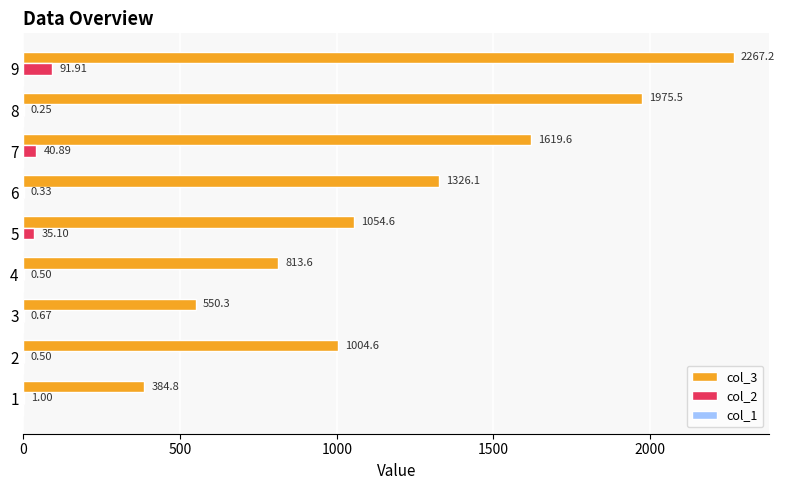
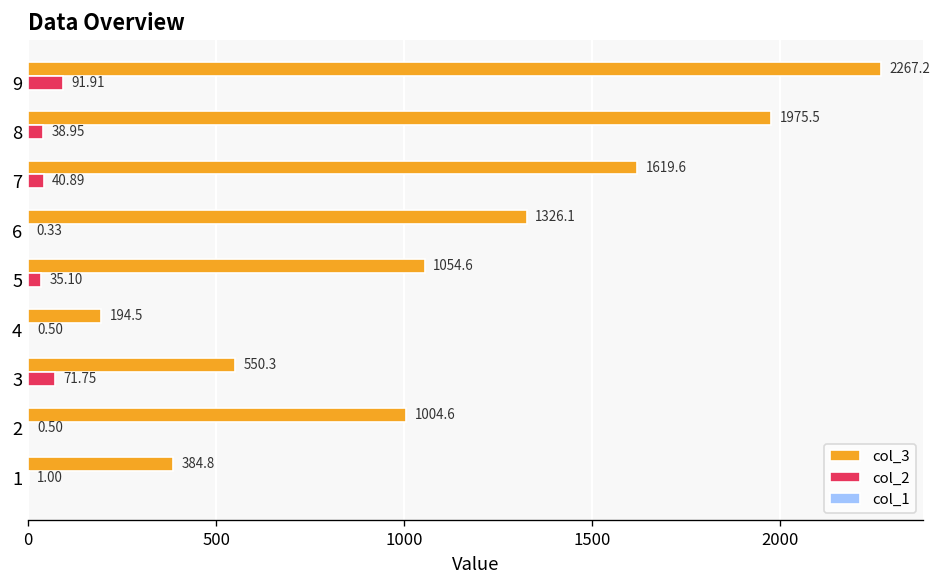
col_2, 8: 0.25 -> 38.95
col_3, 4: 813.6 -> 194.5
col_2, 3: 0.67 -> 71.75
